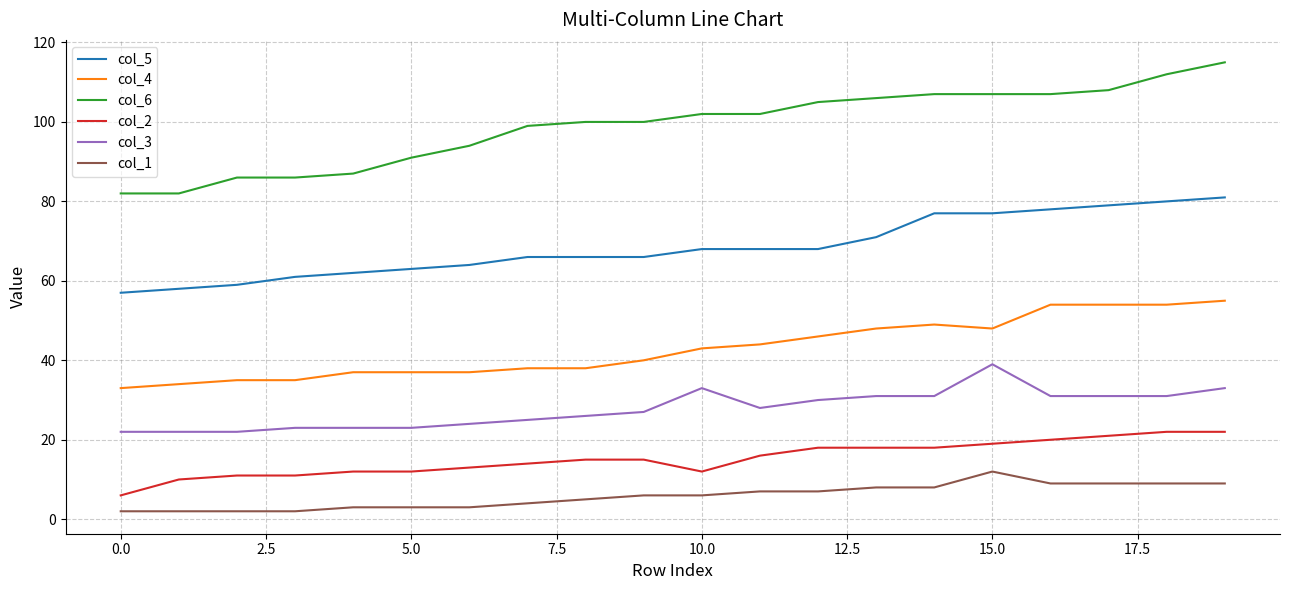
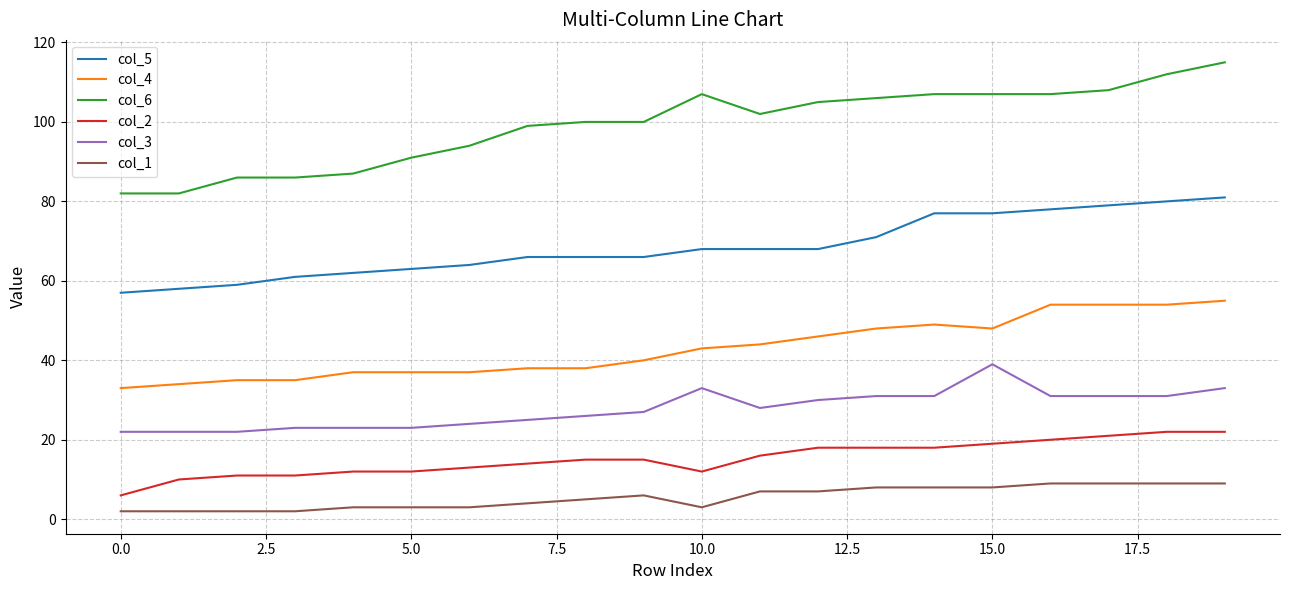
col_6, 10.0: 102 -> 107
col_1, 10.0: 6 -> 3
col_1, 15.0: 12 -> 8
